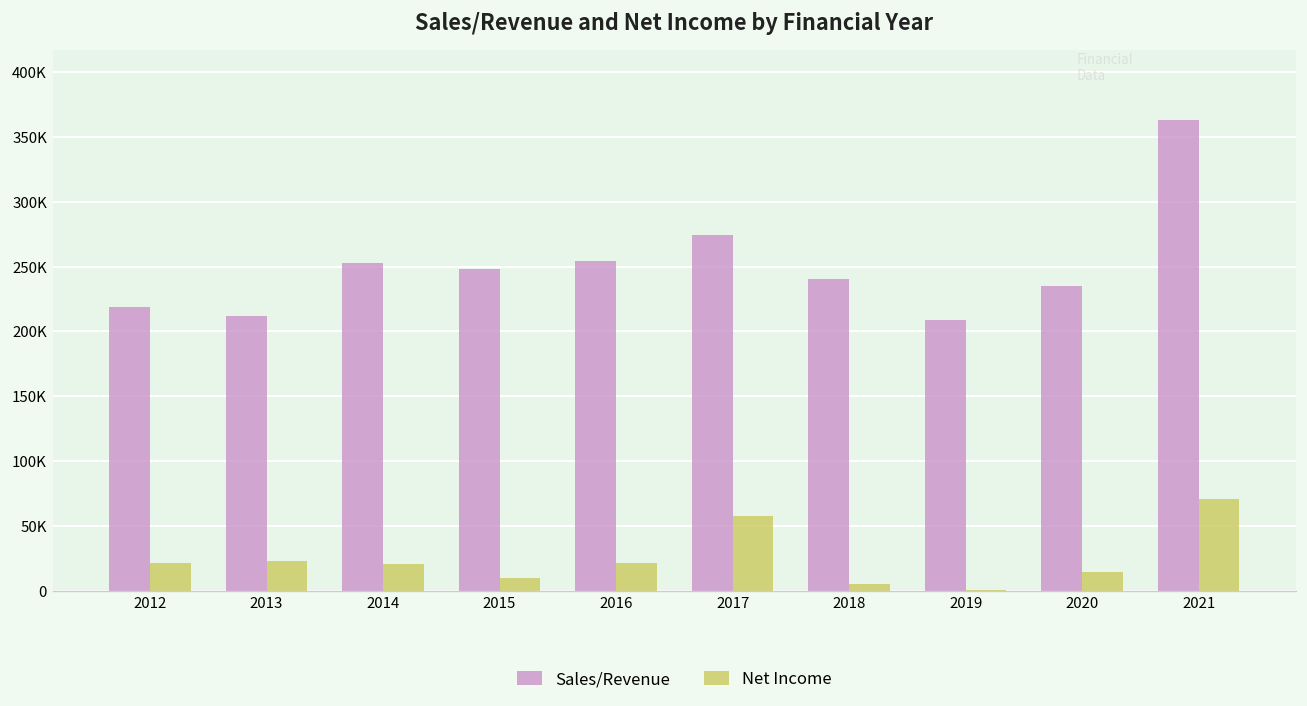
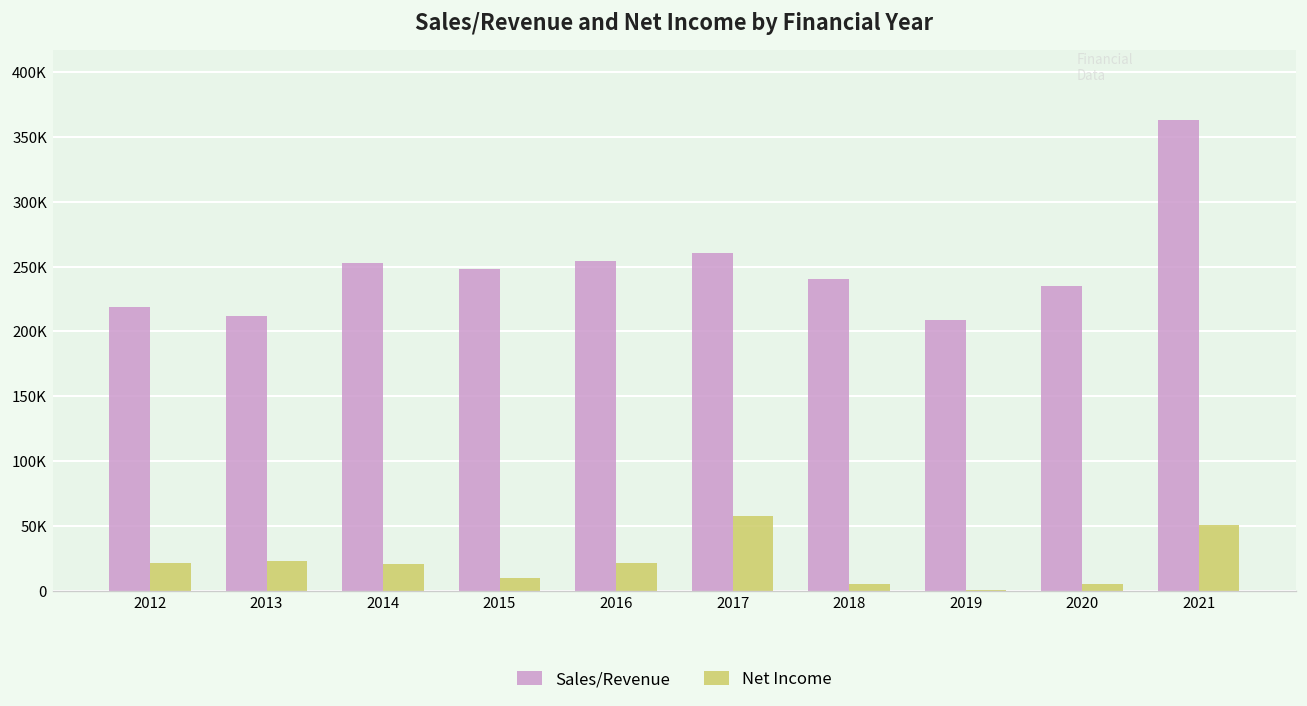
Sales/Revenue, 2017: 274000 -> 260000
Net Income, 2020: 15000 -> 5000
Net Income, 2021: 71000 -> 51000
